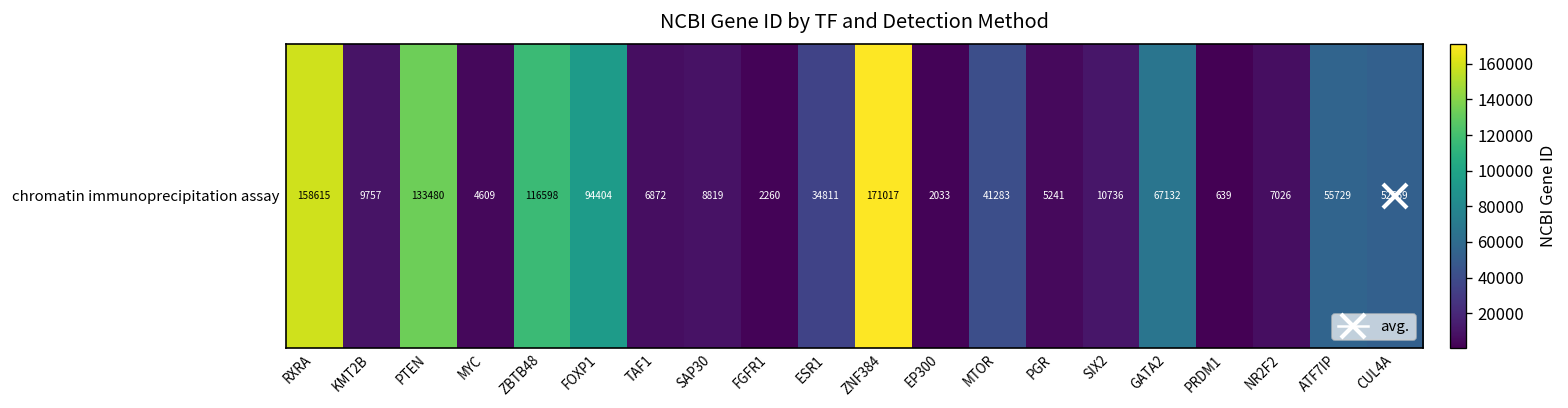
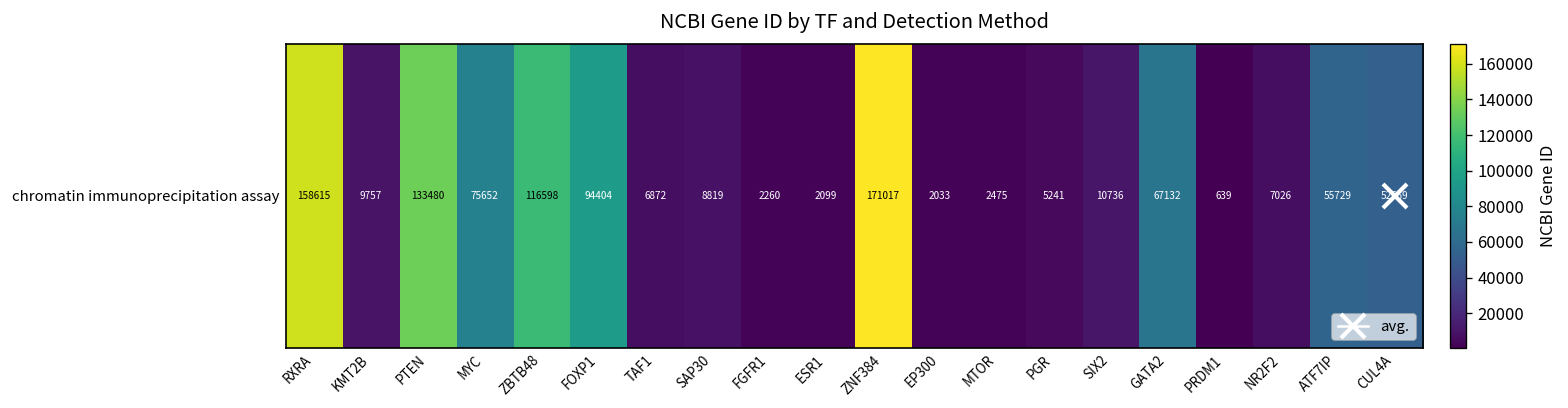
chromatin immunoprecipitation assay, MYC: 4609 -> 75652
chromatin immunoprecipitation assay, ESR1: 34811 -> 2099
chromatin immunoprecipitation assay, MTOR: 41283 -> 2475
